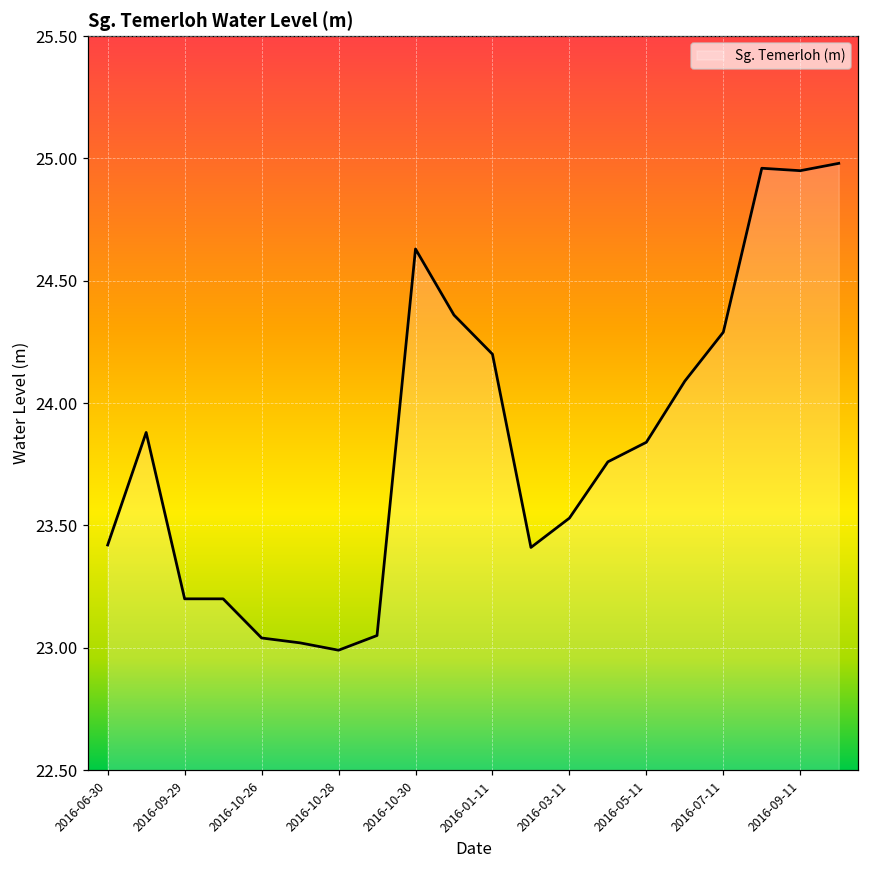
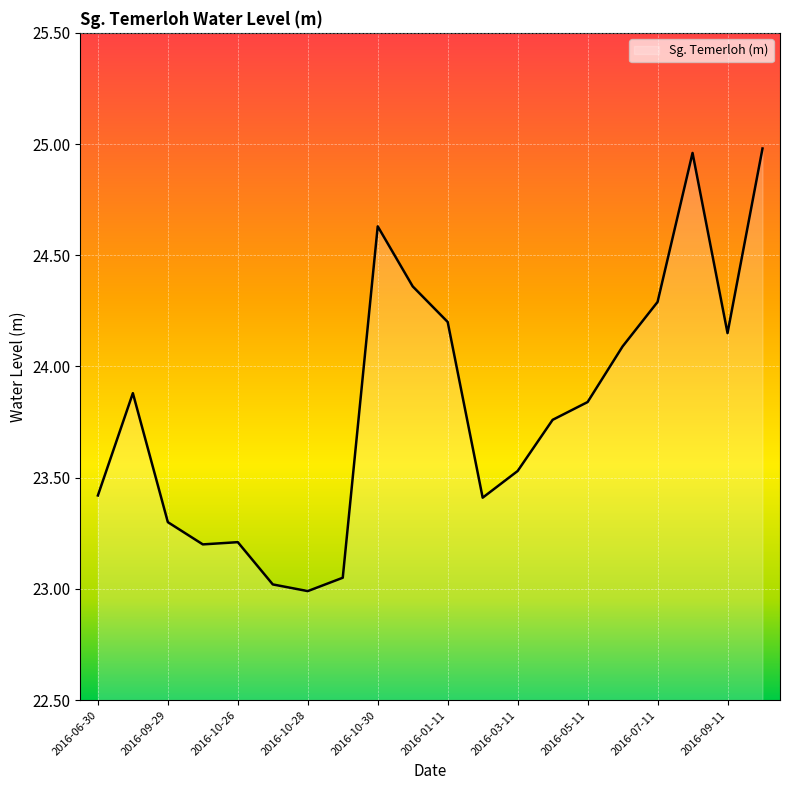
2016-09-29: 23.2 -> 23.3
2016-10-26: 23.04 -> 23.21
2016-09-11: 24.95 -> 24.15
